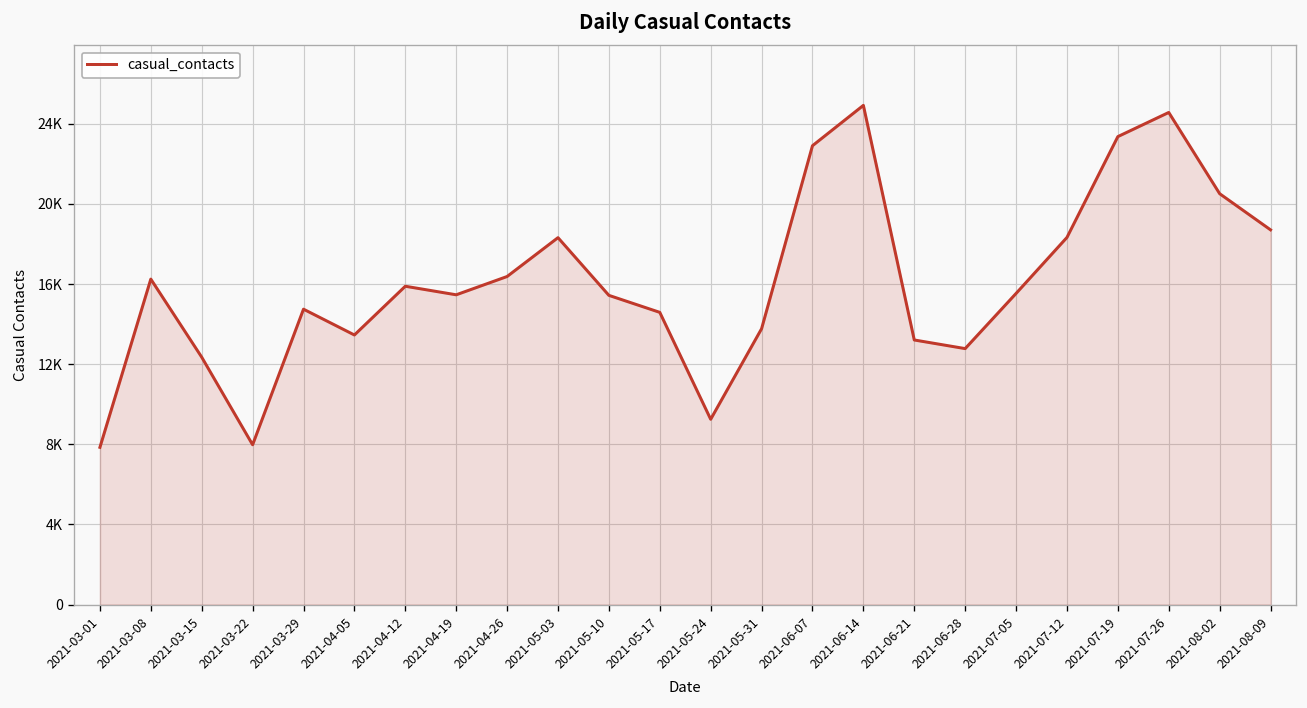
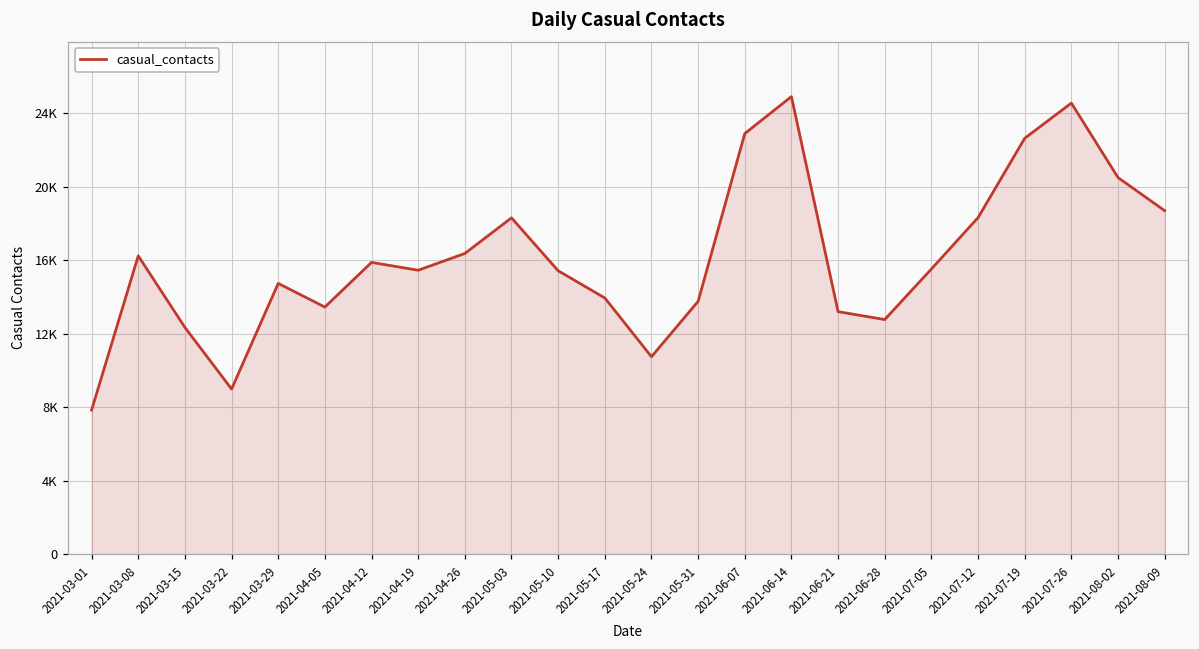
2021-03-22: 8000 -> 9000
2021-05-17: 14600 -> 14000
2021-05-24: 9200 -> 10800
2021-07-19: 23400 -> 22600
